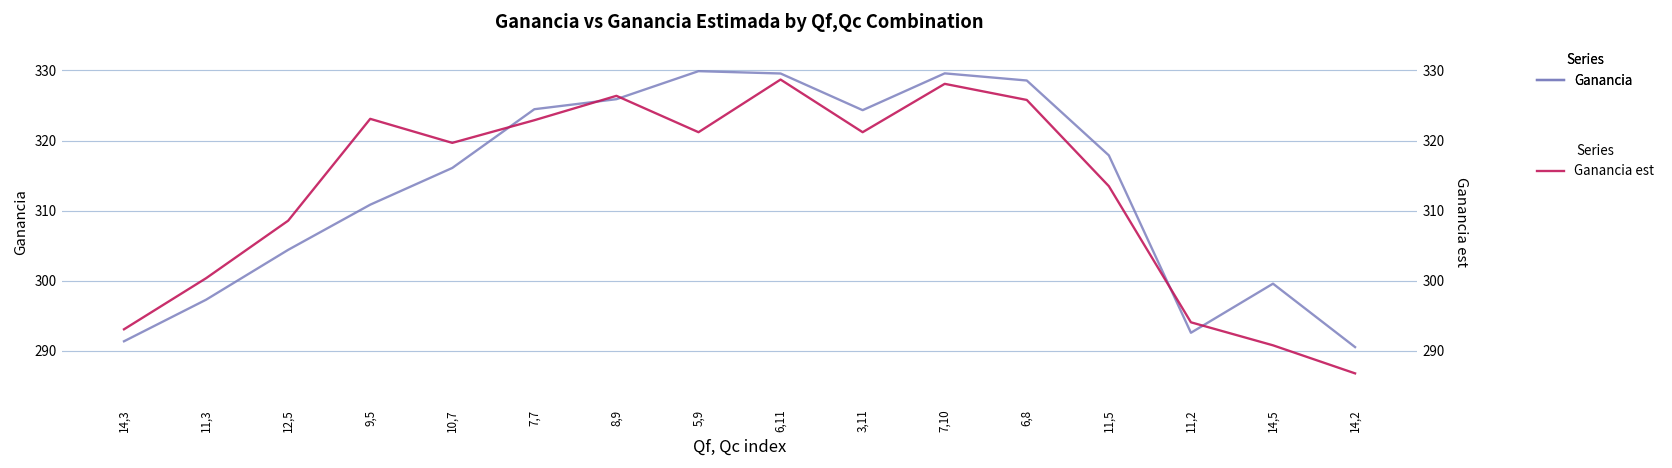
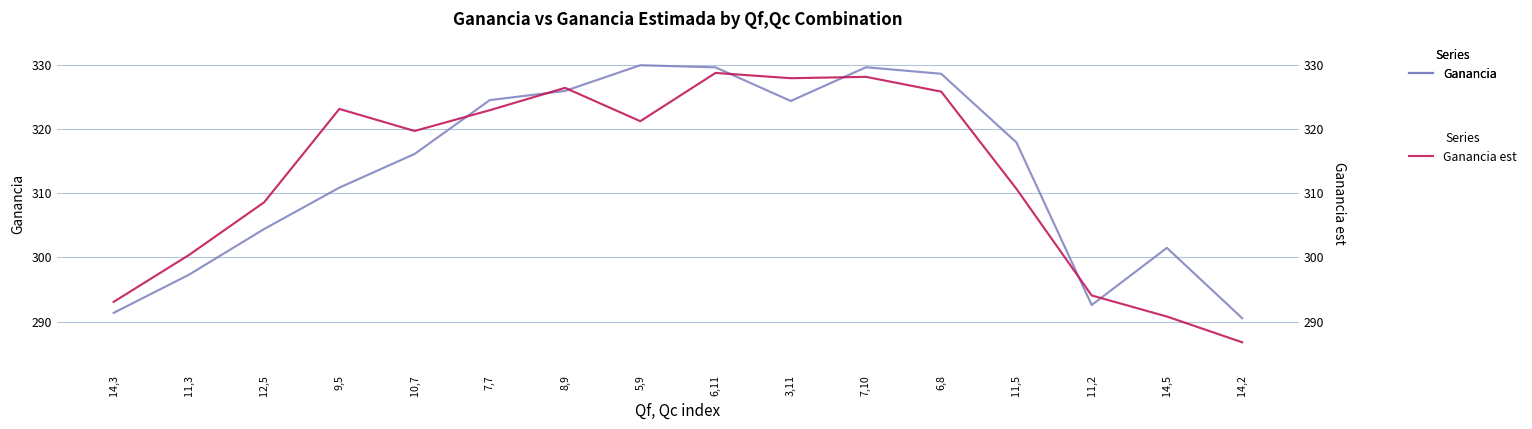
Ganancia, 14,5: 300 -> 301
Ganancia est, 3,11: 321 -> 328
Ganancia est, 11,5: 313 -> 311
